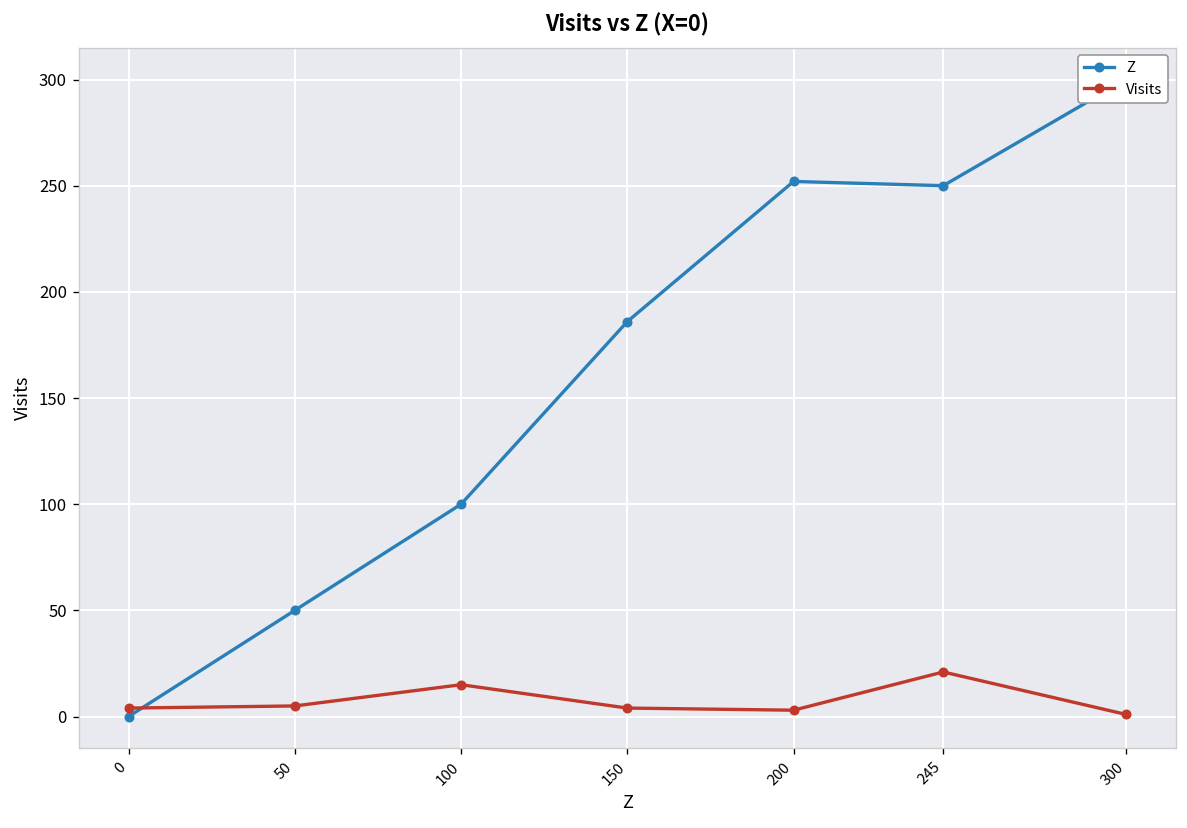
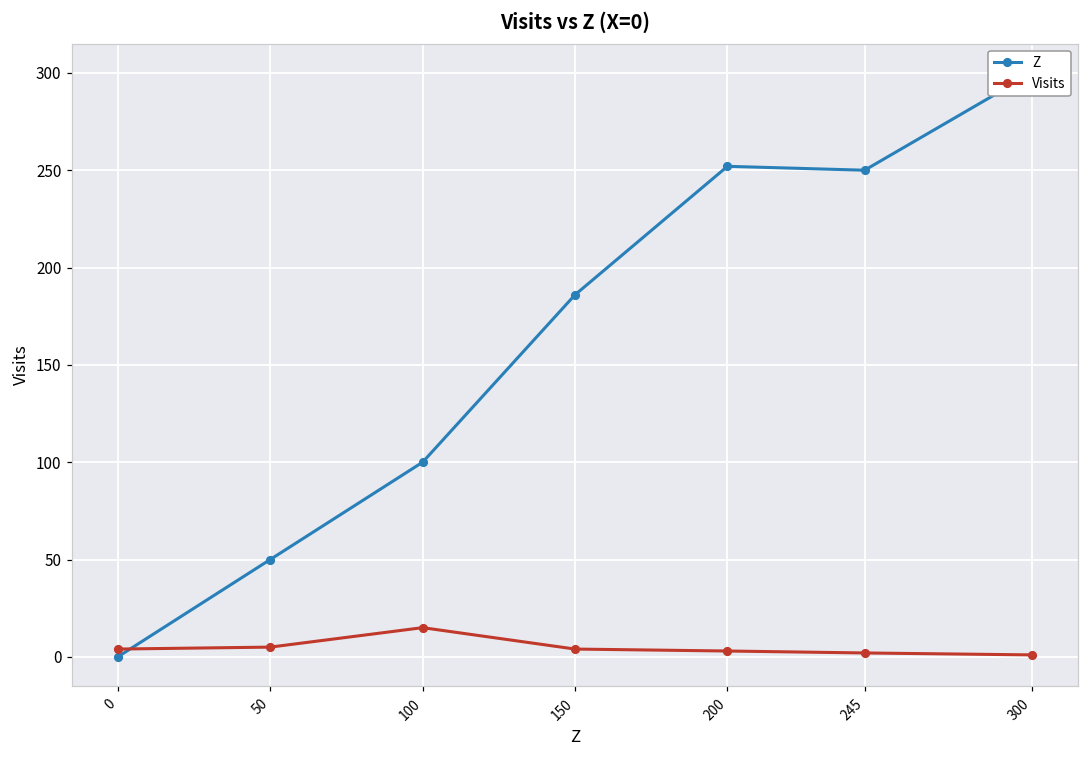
Visits, 245: 21 -> 2
